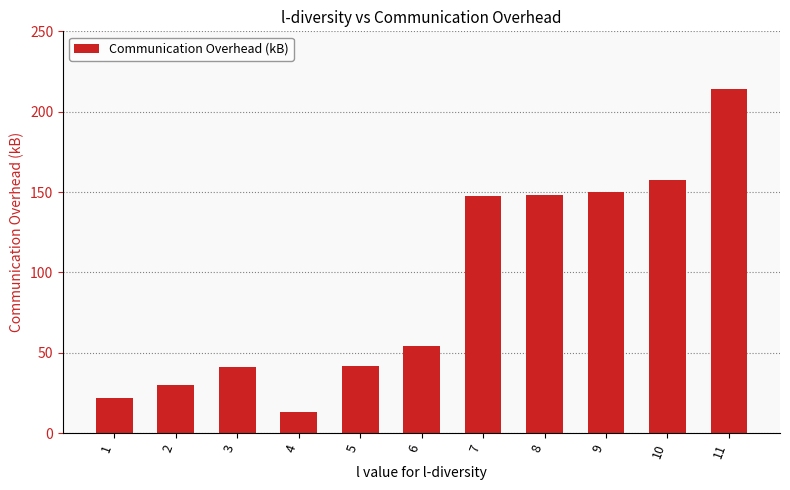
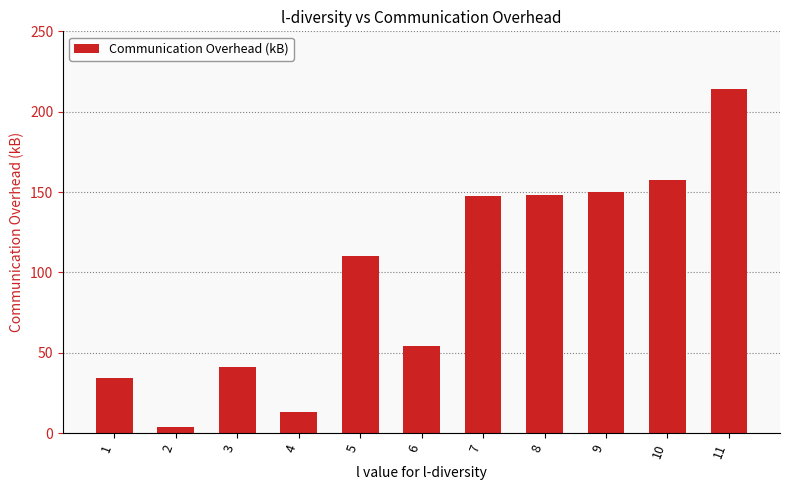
1: 22 -> 34
2: 30 -> 4
5: 42 -> 110
